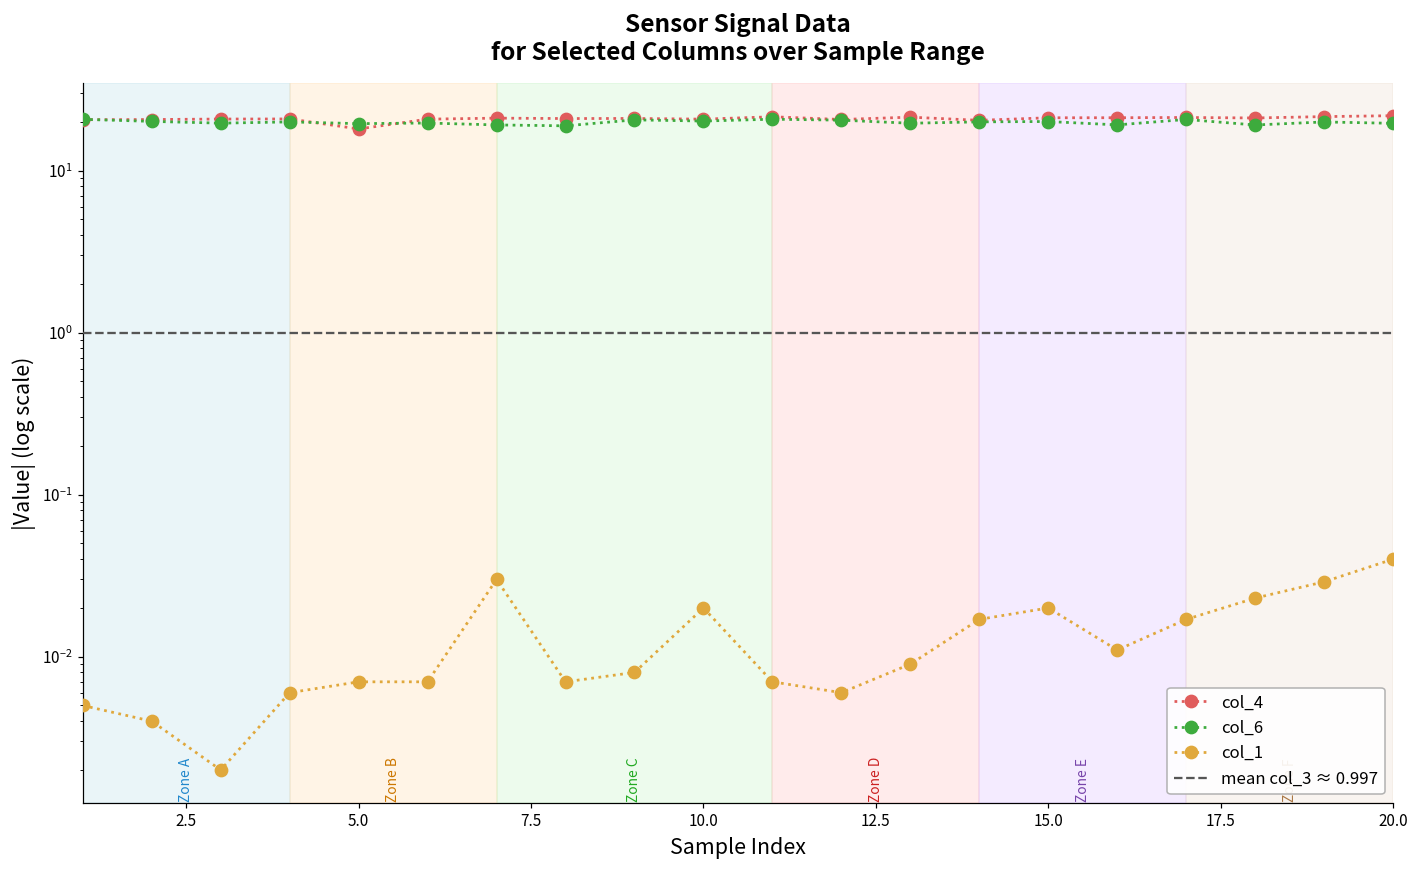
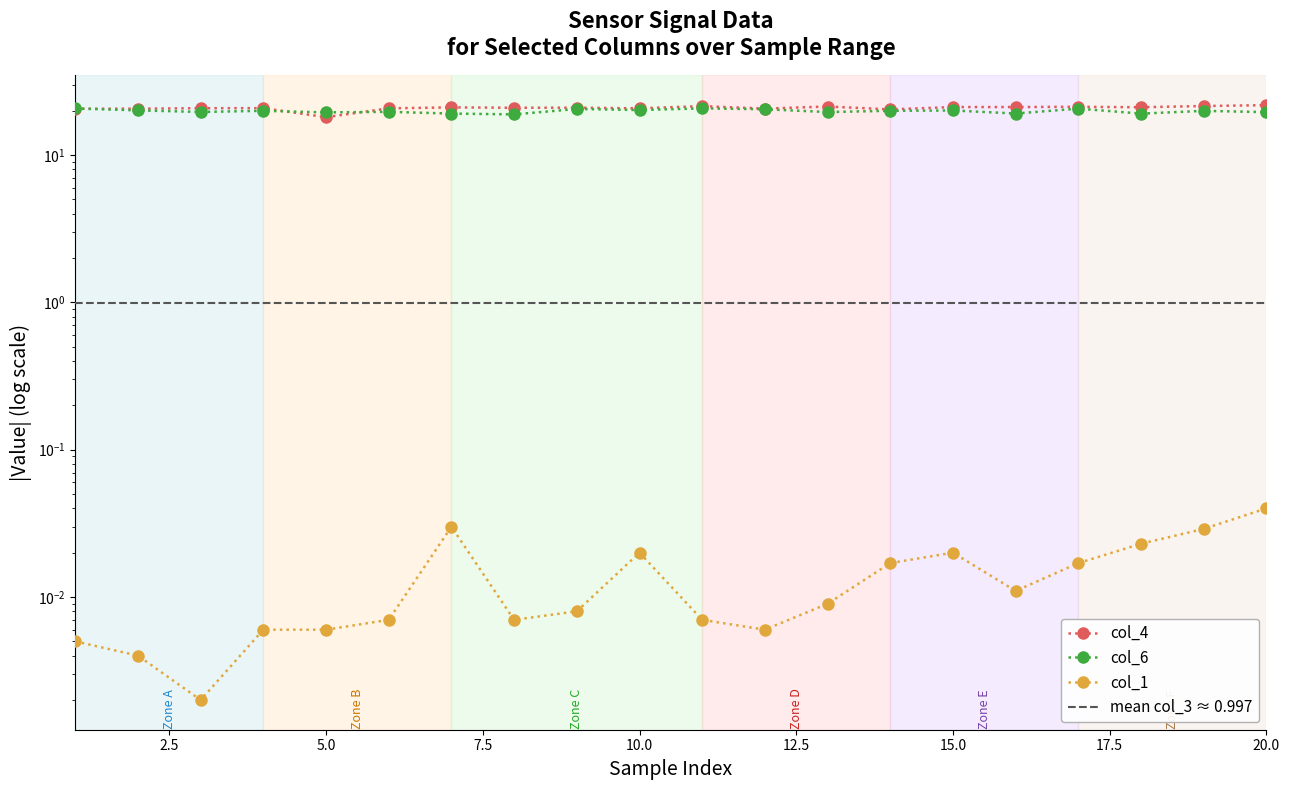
col_1, 5.0: 0.007 -> 0.006
